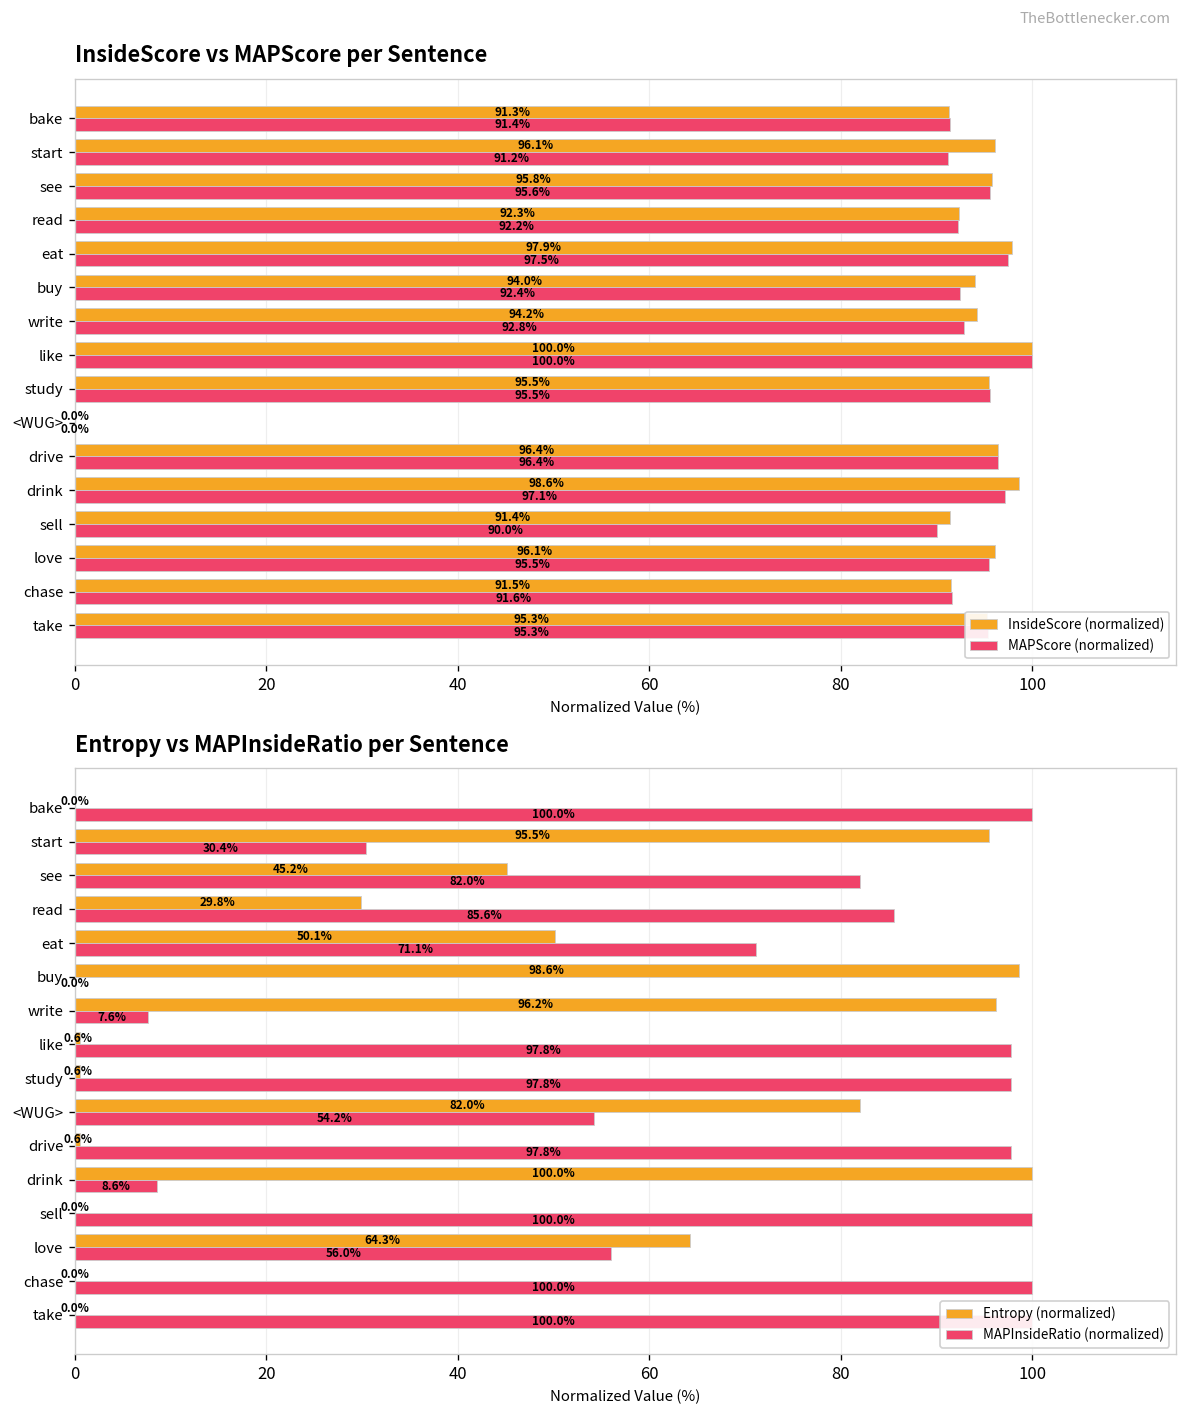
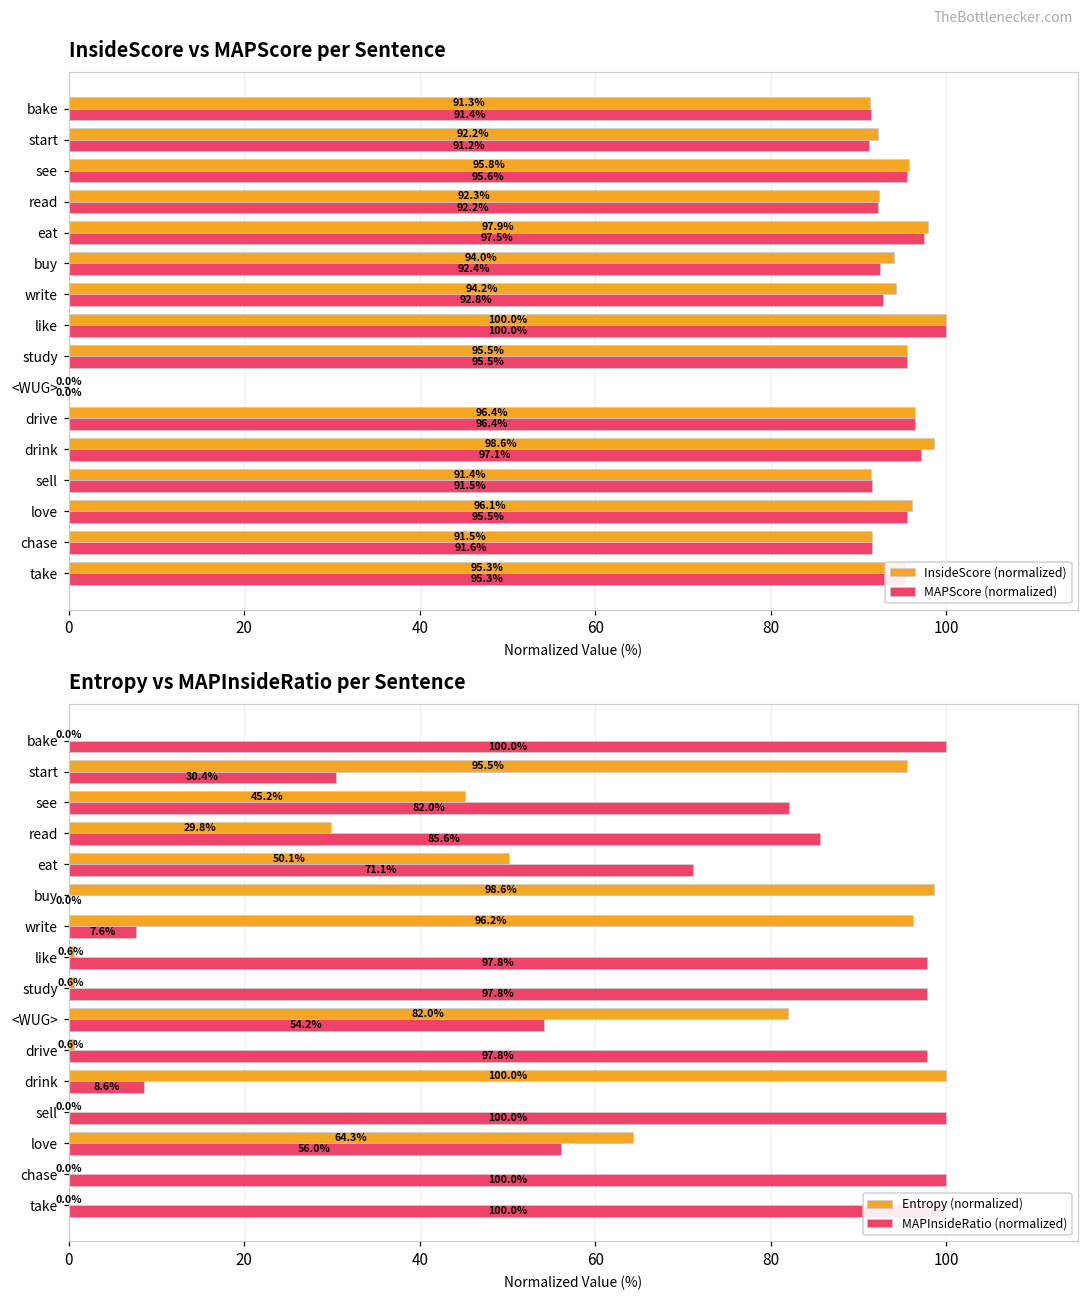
InsideScore vs MAPScore per Sentence, InsideScore (normalized), start: 96.1% -> 92.2%
InsideScore vs MAPScore per Sentence, MAPScore (normalized), sell: 90.0% -> 91.5%
